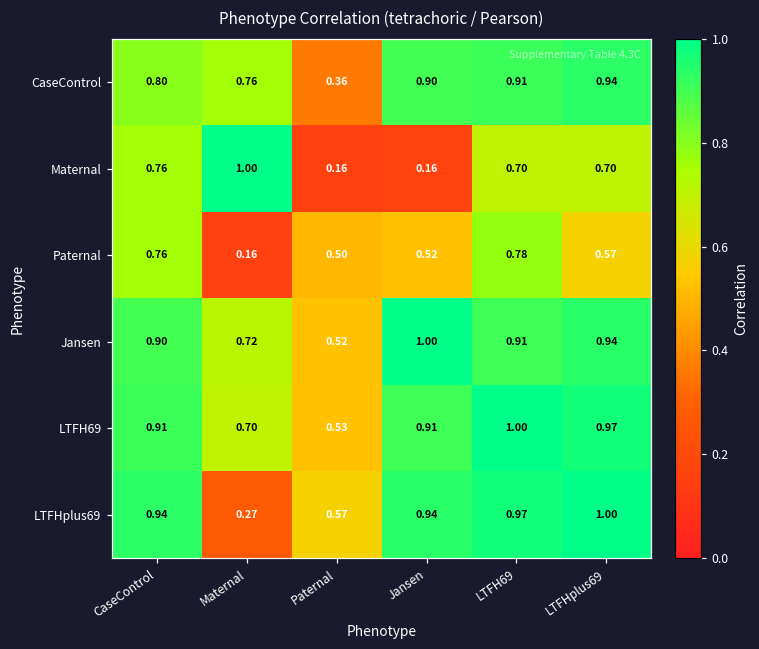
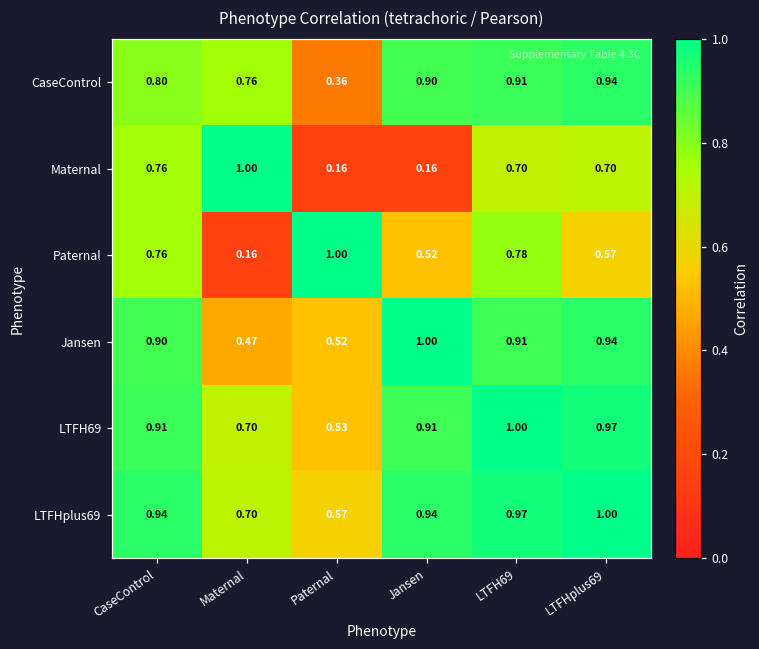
Paternal, Paternal: 0.50 -> 1.00
Jansen, Maternal: 0.72 -> 0.47
LTFHplus69, Maternal: 0.27 -> 0.70
